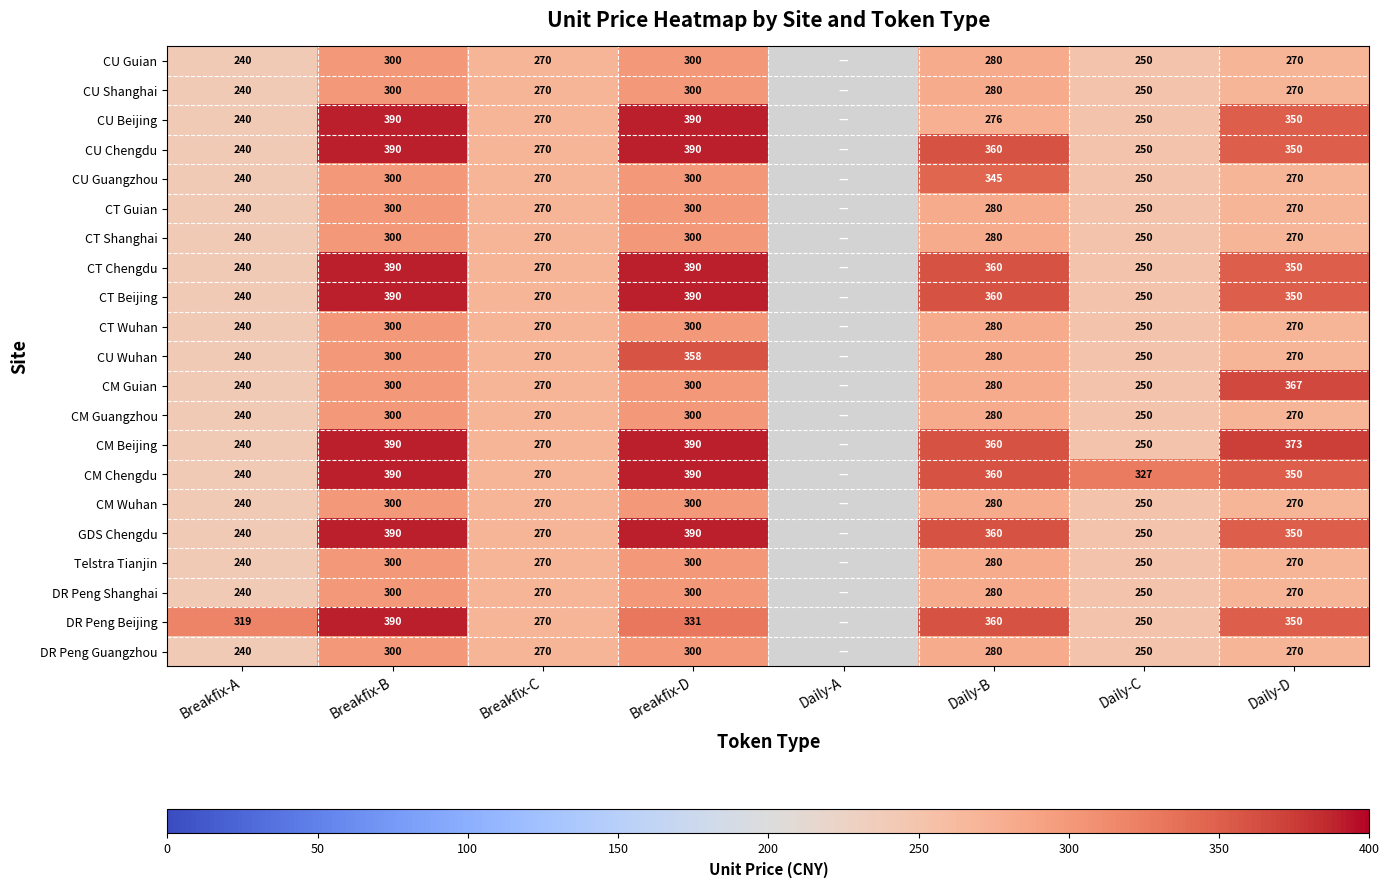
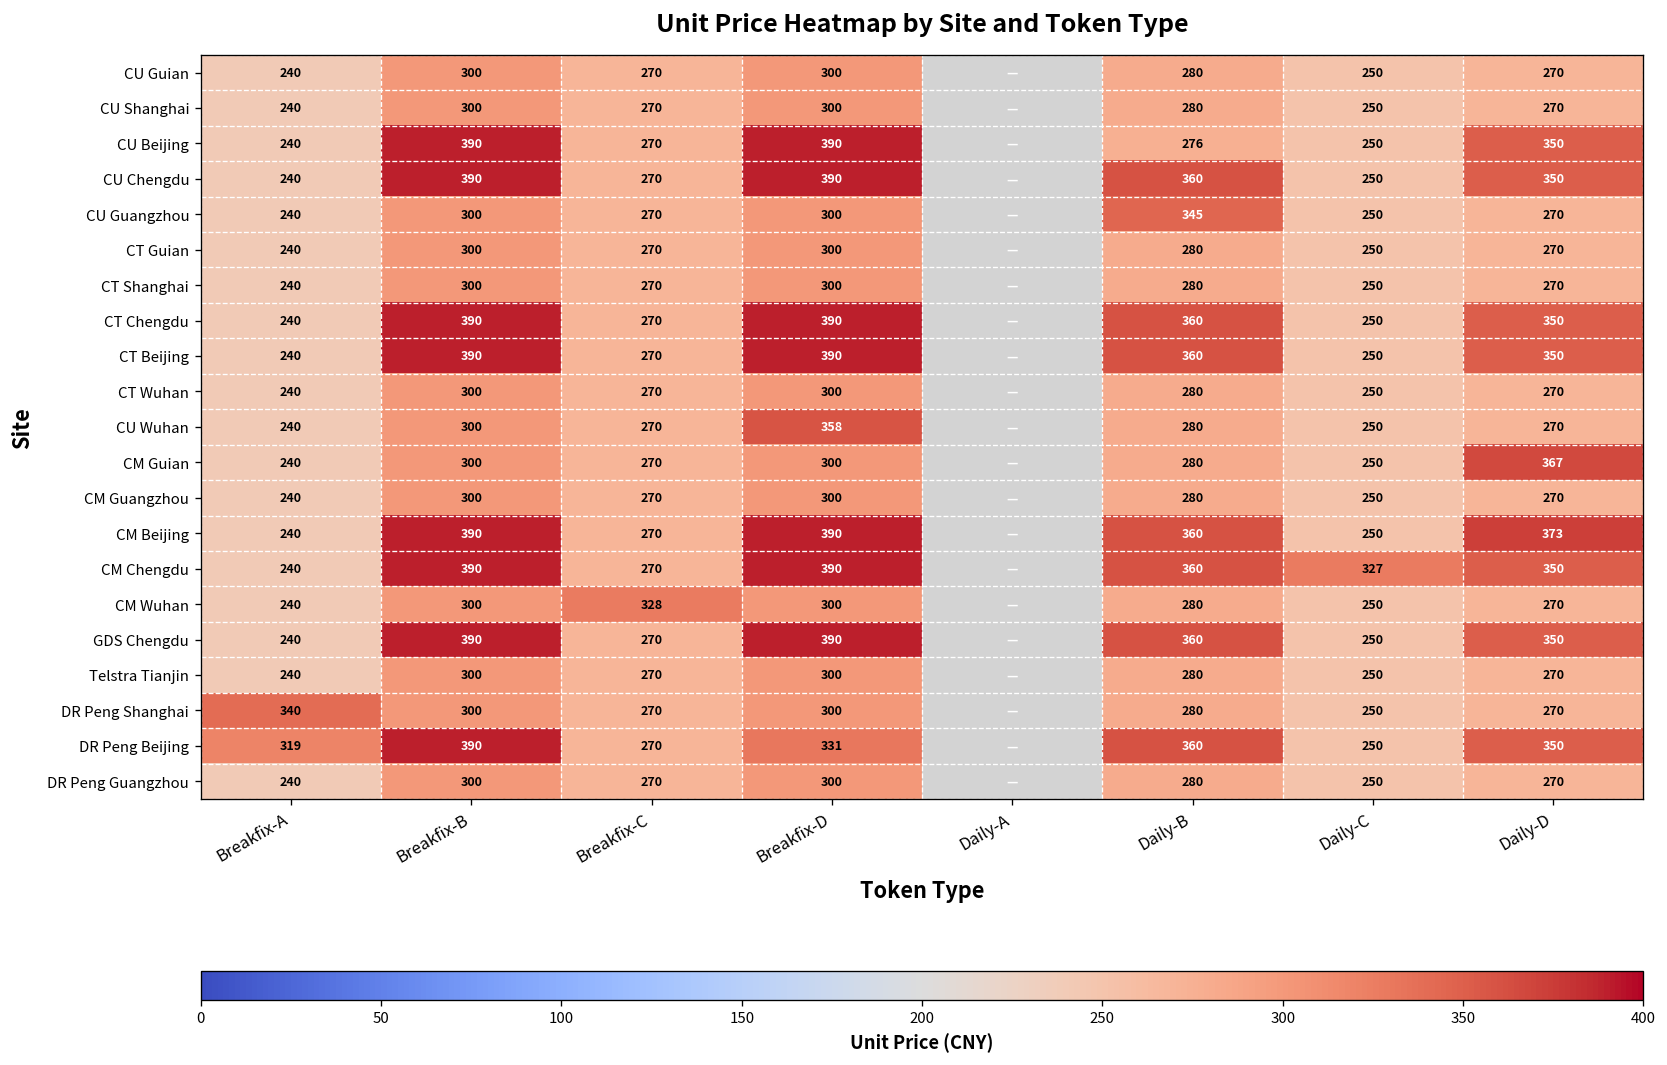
CM Wuhan, Breakfix-C: 270 -> 328
DR Peng Shanghai, Breakfix-A: 240 -> 340
